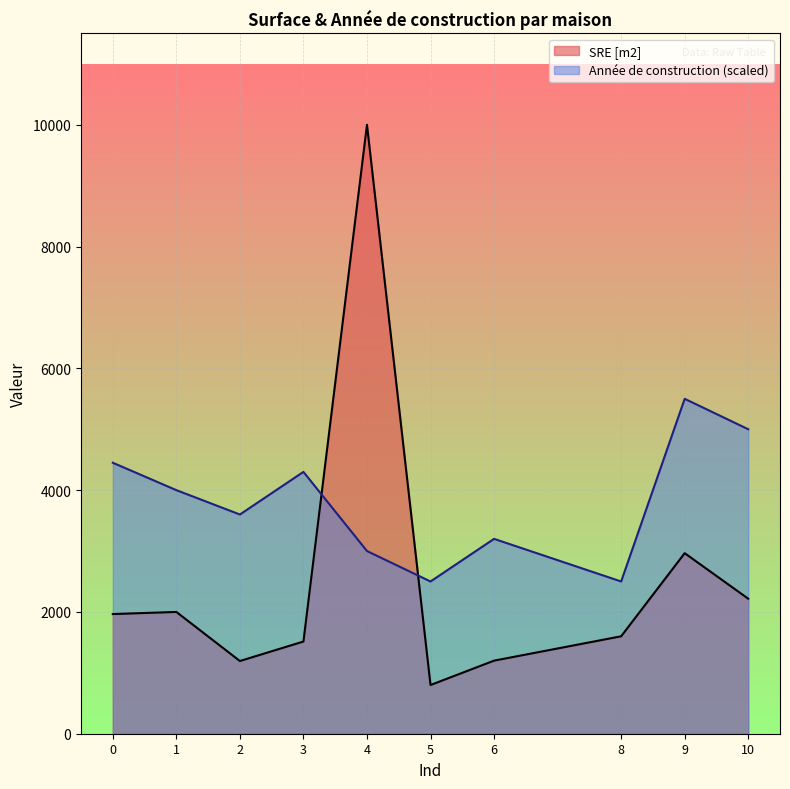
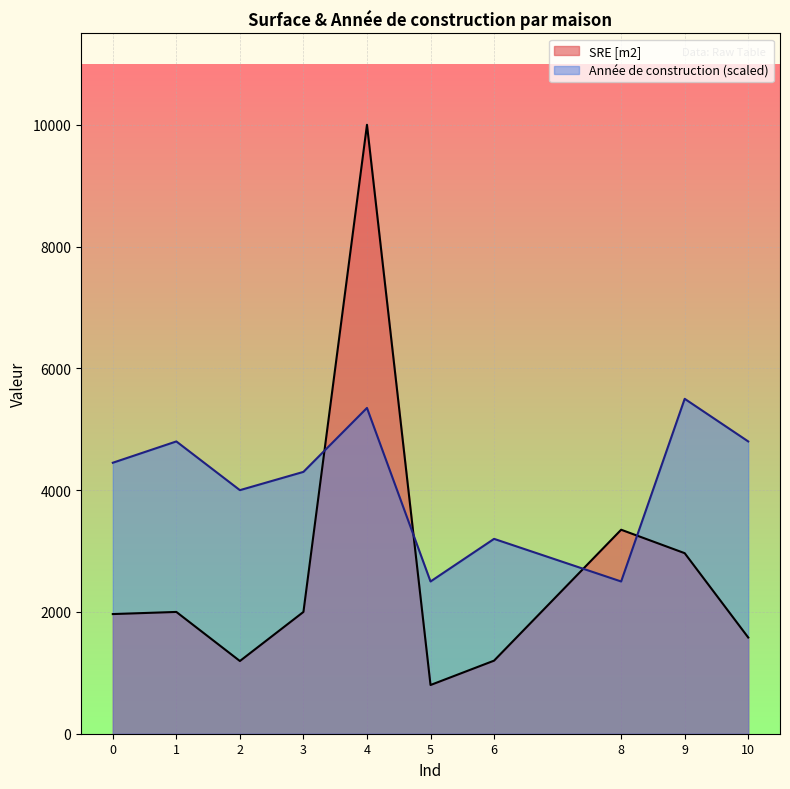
Année de construction (scaled), 1: 4000 -> 4800
Année de construction (scaled), 2: 3600 -> 4000
SRE [m2], 3: 1500 -> 2000
Année de construction (scaled), 4: 3000 -> 5400
SRE [m2], 8: 1600 -> 3400
SRE [m2], 10: 2200 -> 1600
Année de construction (scaled), 10: 5000 -> 4800
